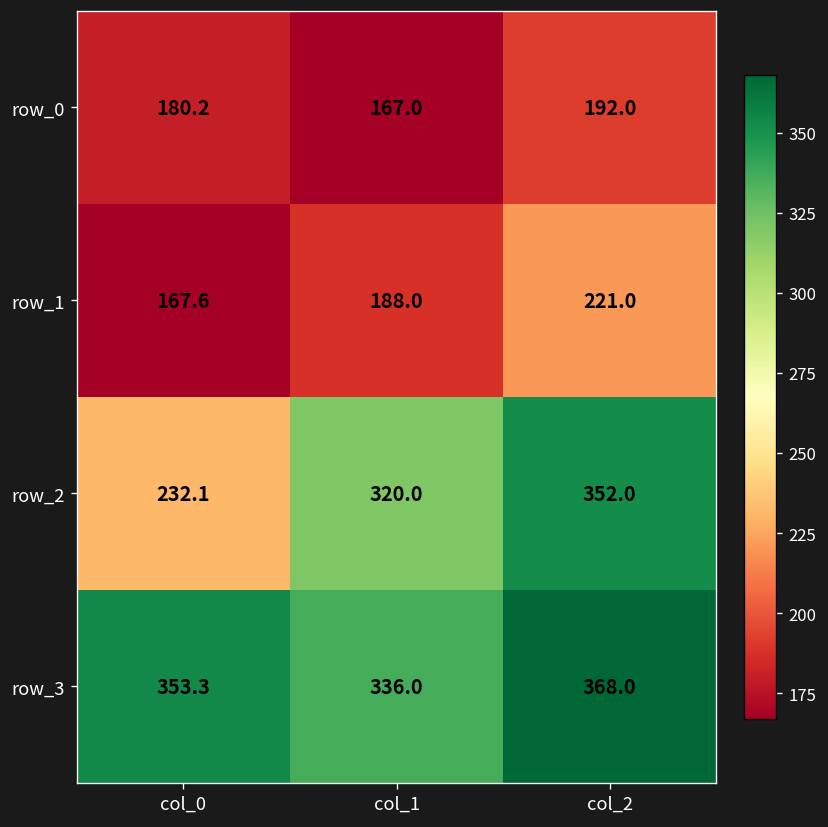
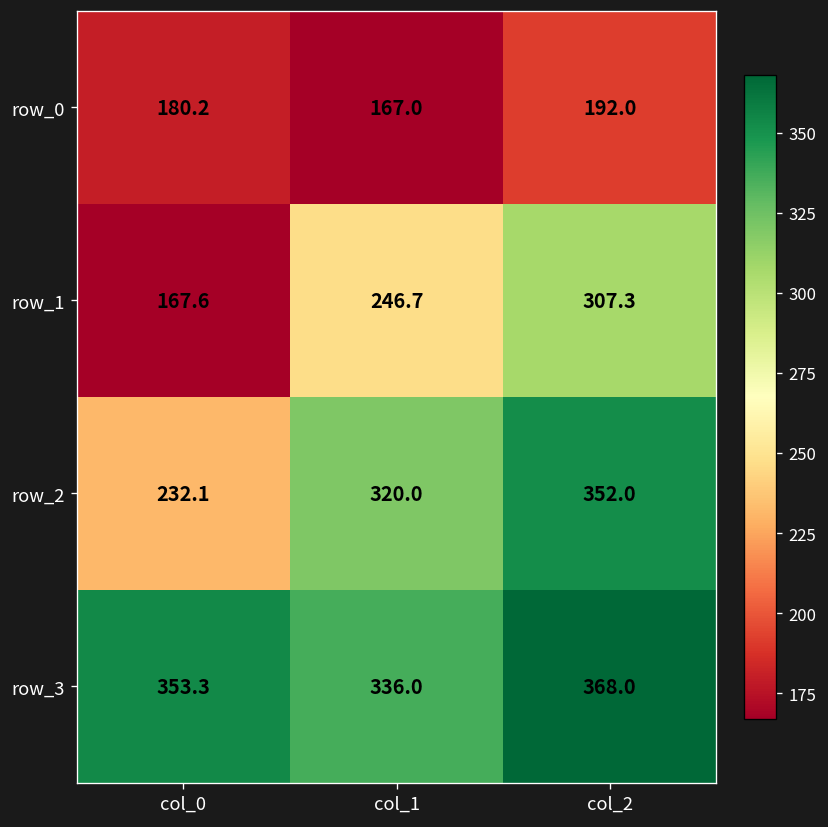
row_1, col_1: 188.0 -> 246.7
row_1, col_2: 221.0 -> 307.3
